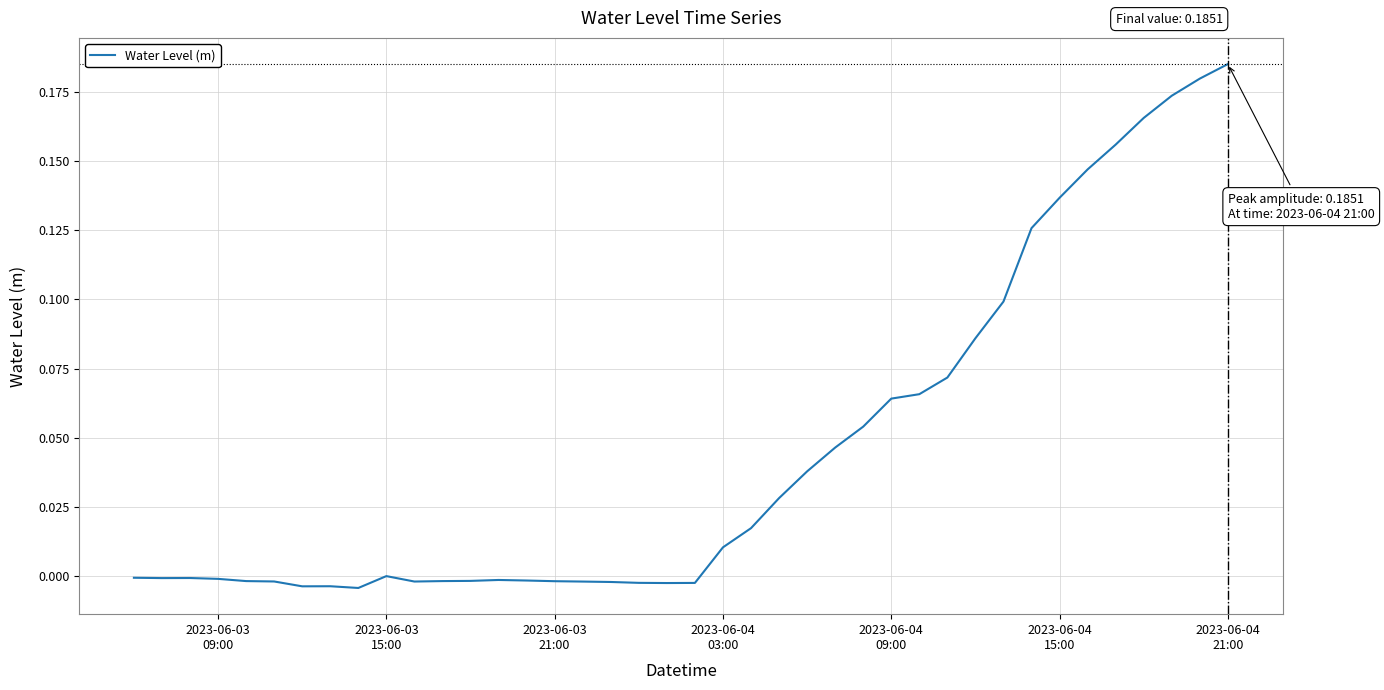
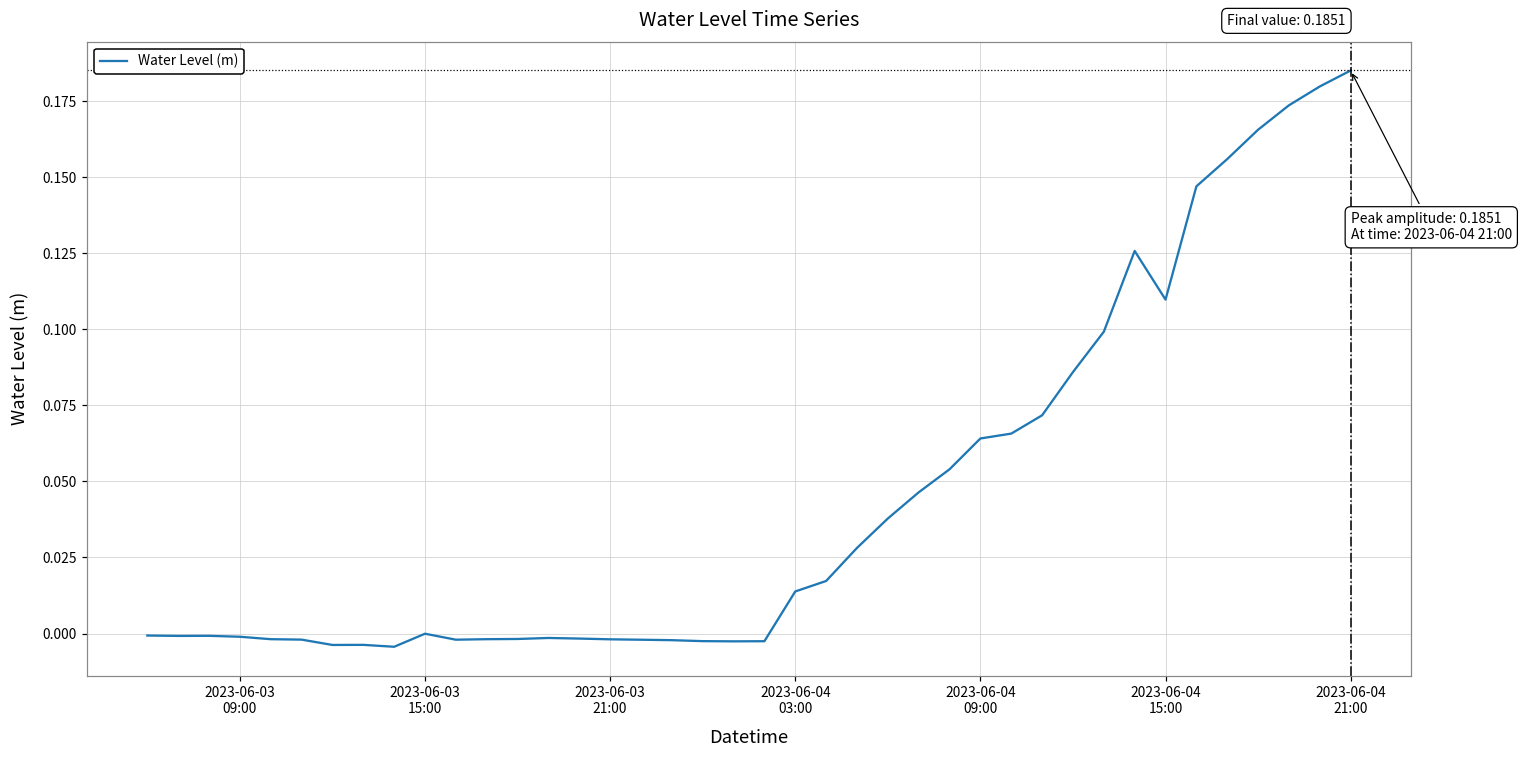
2023-06-04 03:00: 0.010 -> 0.014
2023-06-04 15:00: 0.137 -> 0.110
